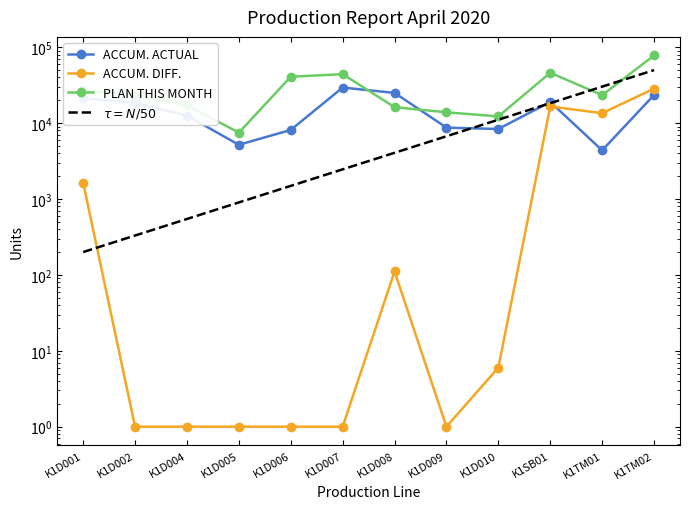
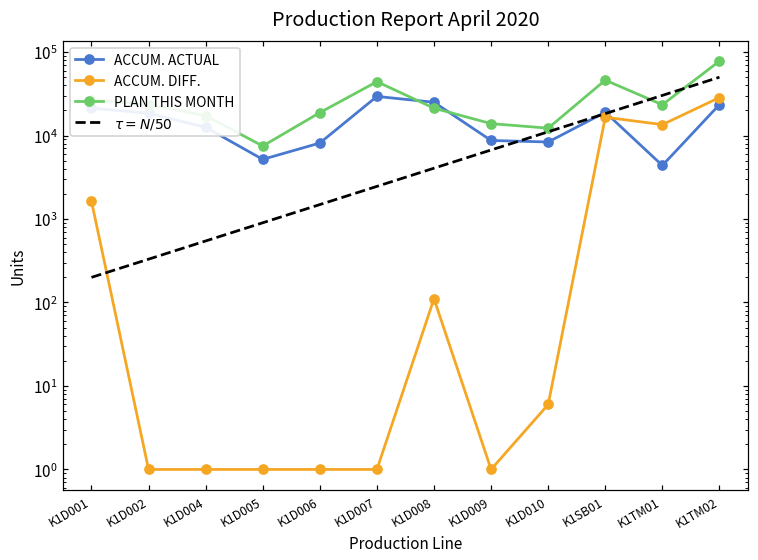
PLAN THIS MONTH, K1D006: 40000 -> 19000
PLAN THIS MONTH, K1D008: 16000 -> 21000
